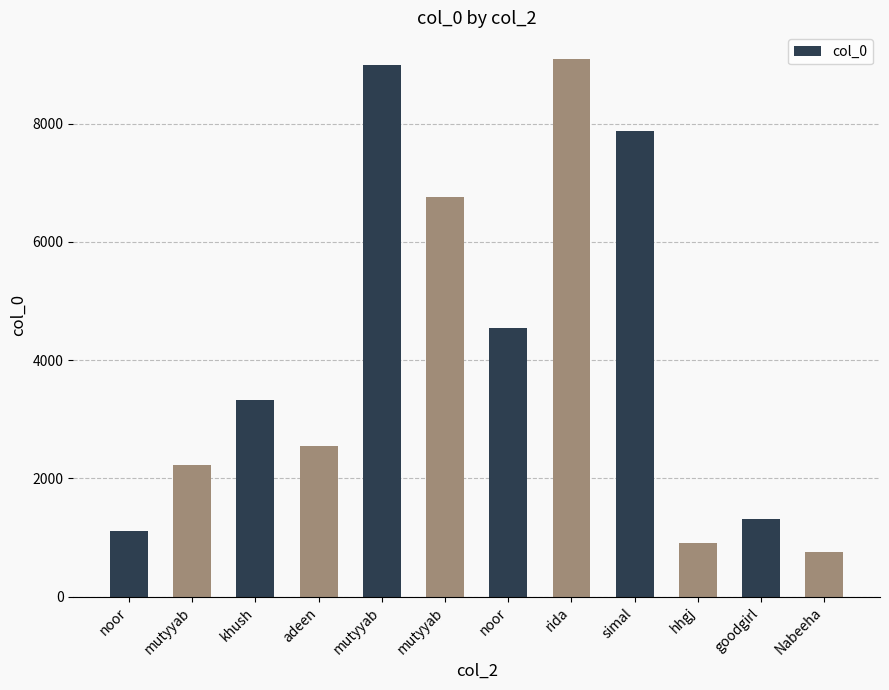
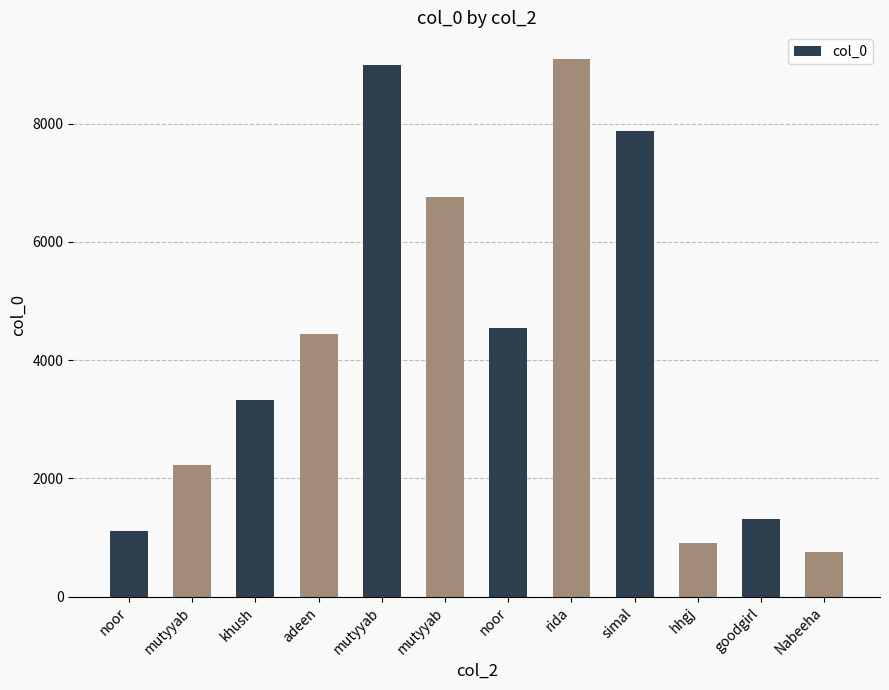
adeen: 2500 -> 4400
